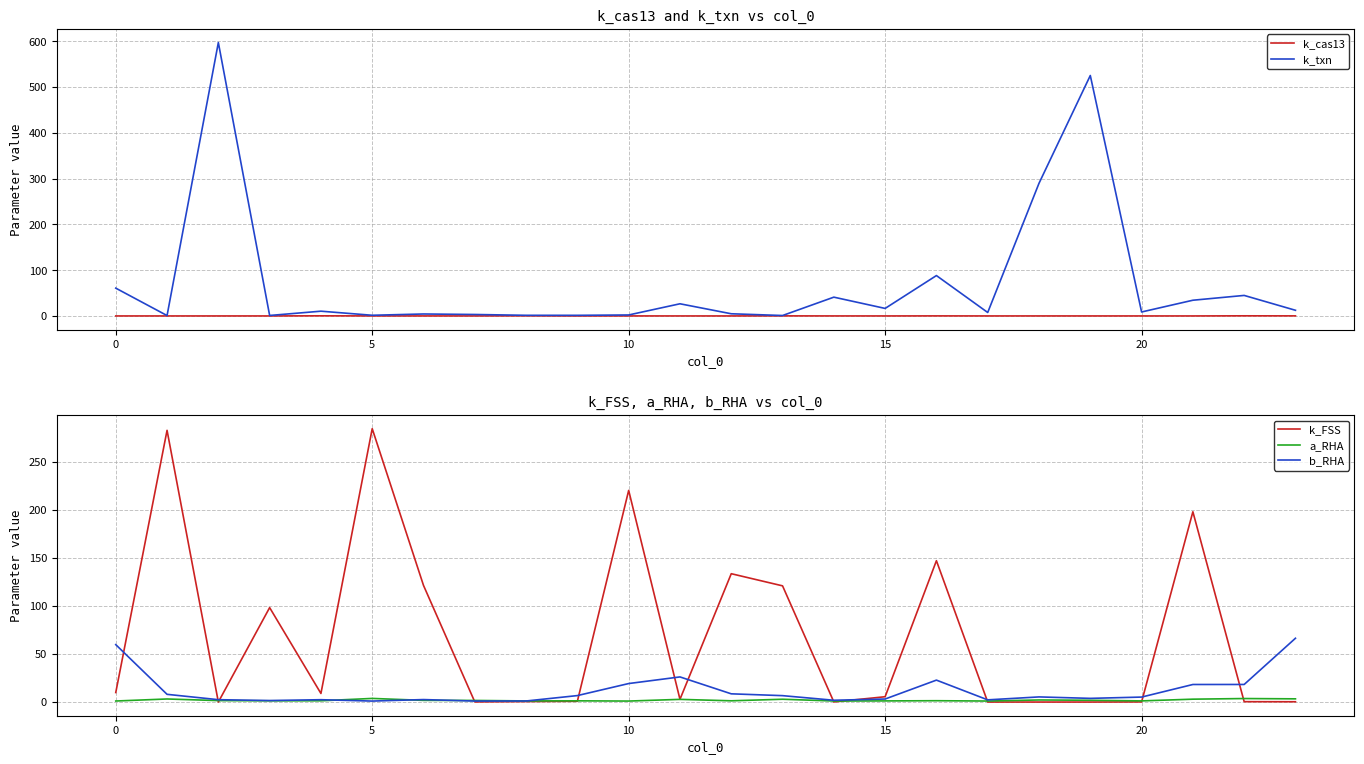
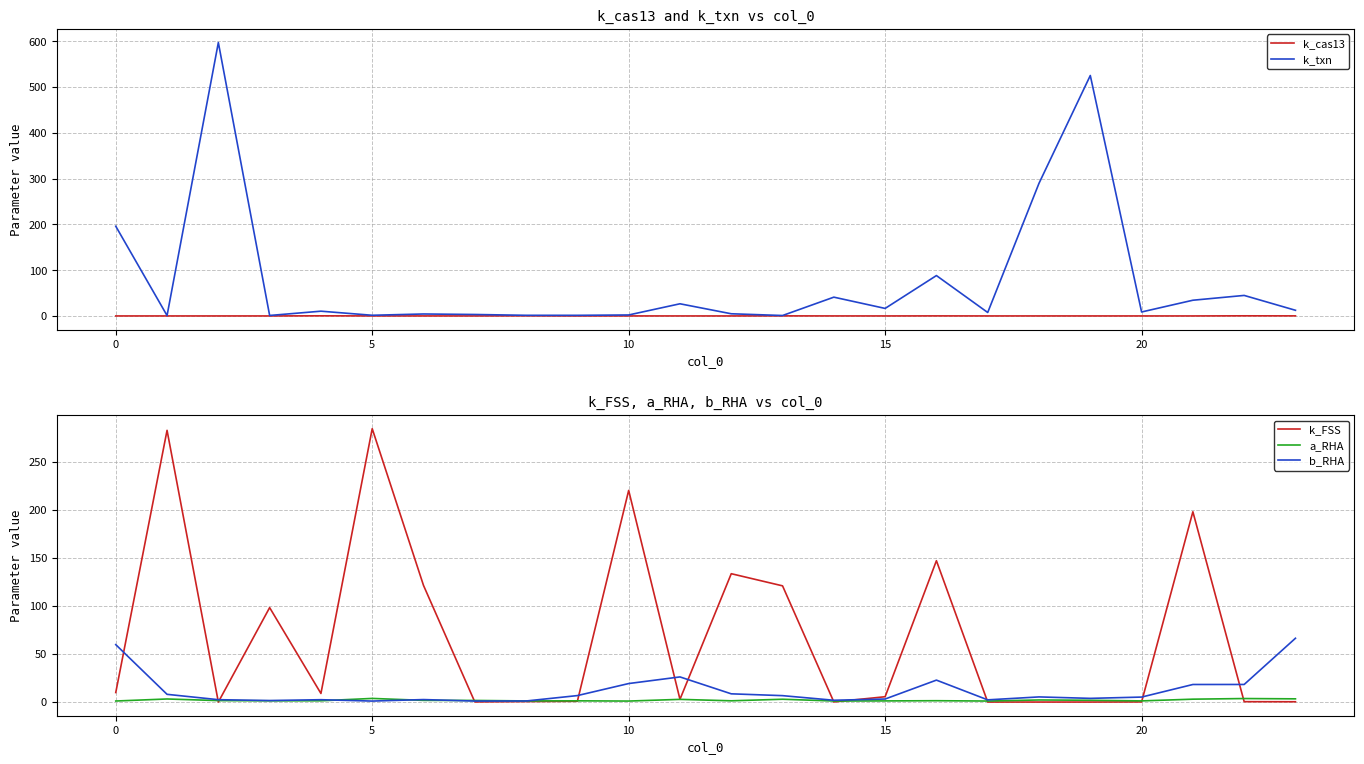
k_cas13 and k_txn vs col_0, k_txn, 0: 60 -> 200
